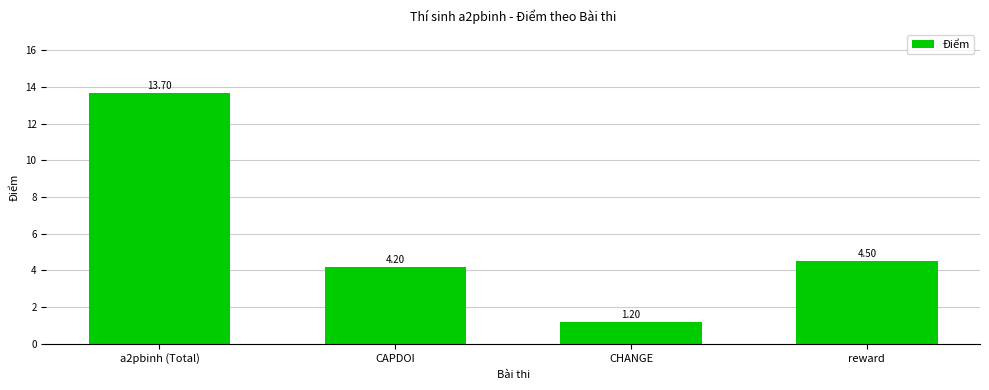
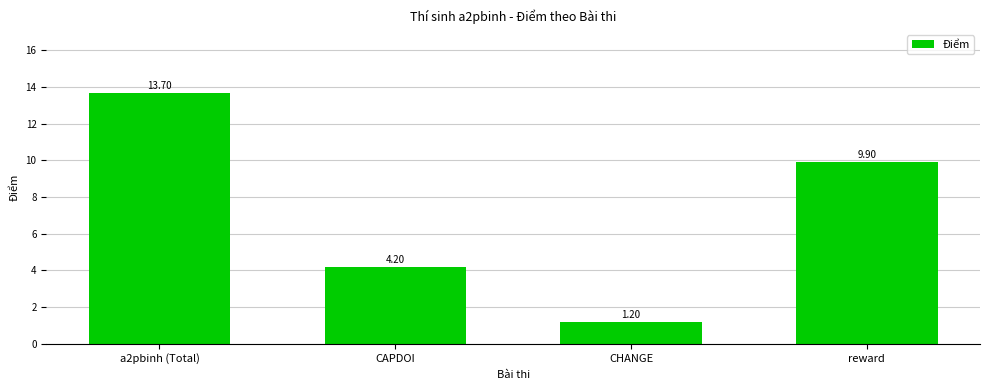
reward: 4.50 -> 9.90
